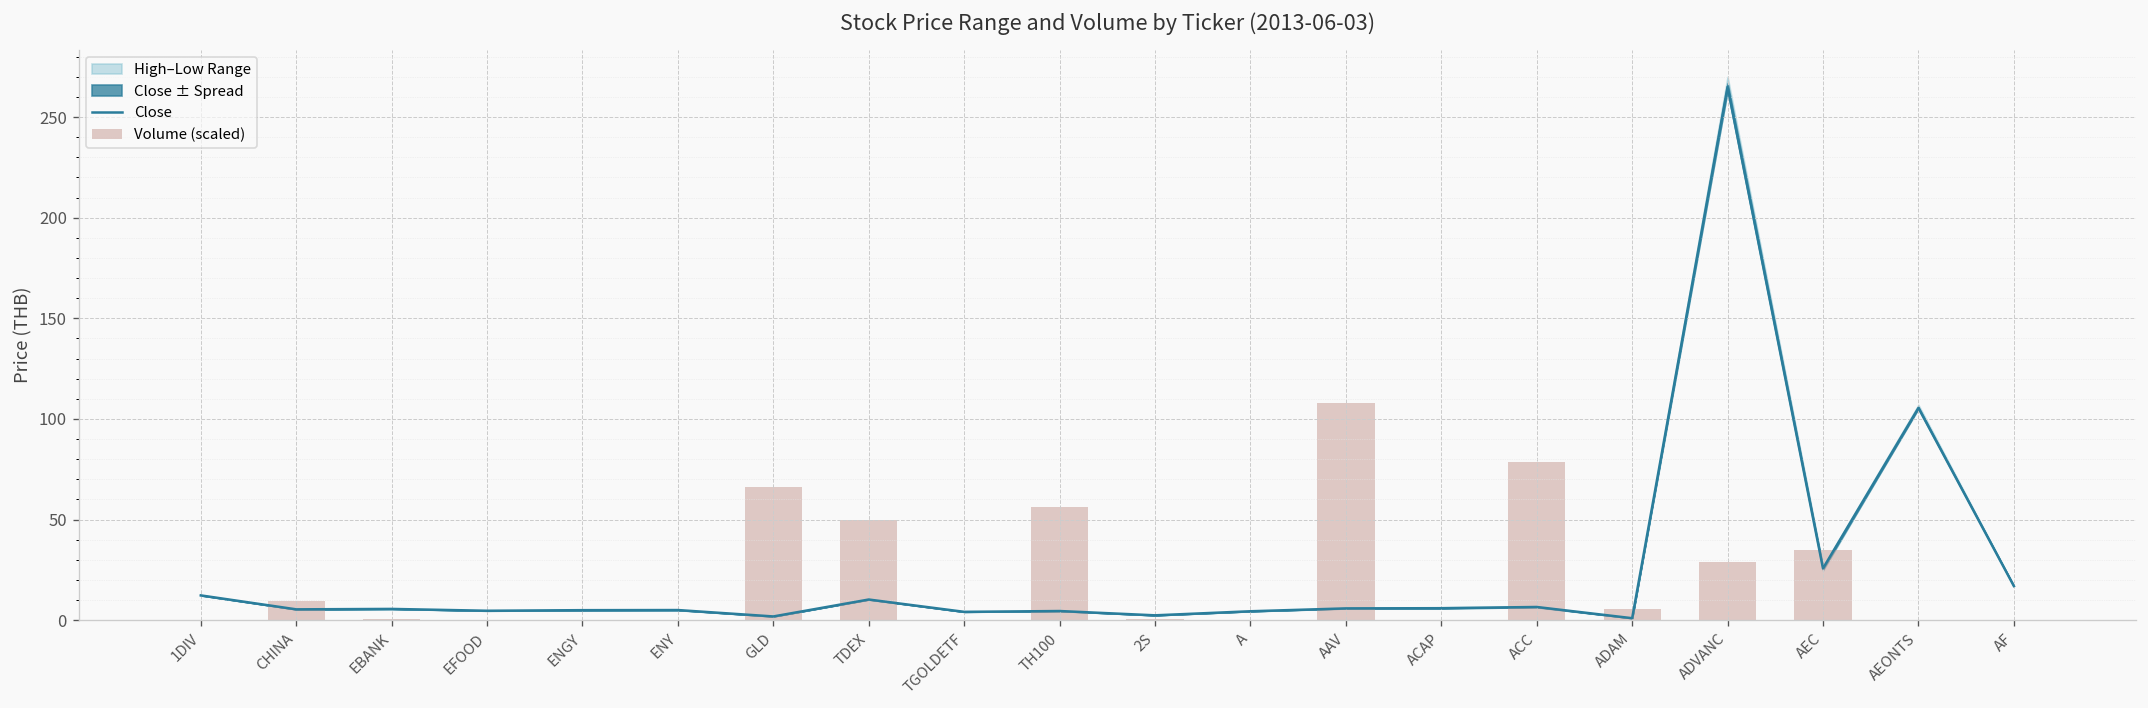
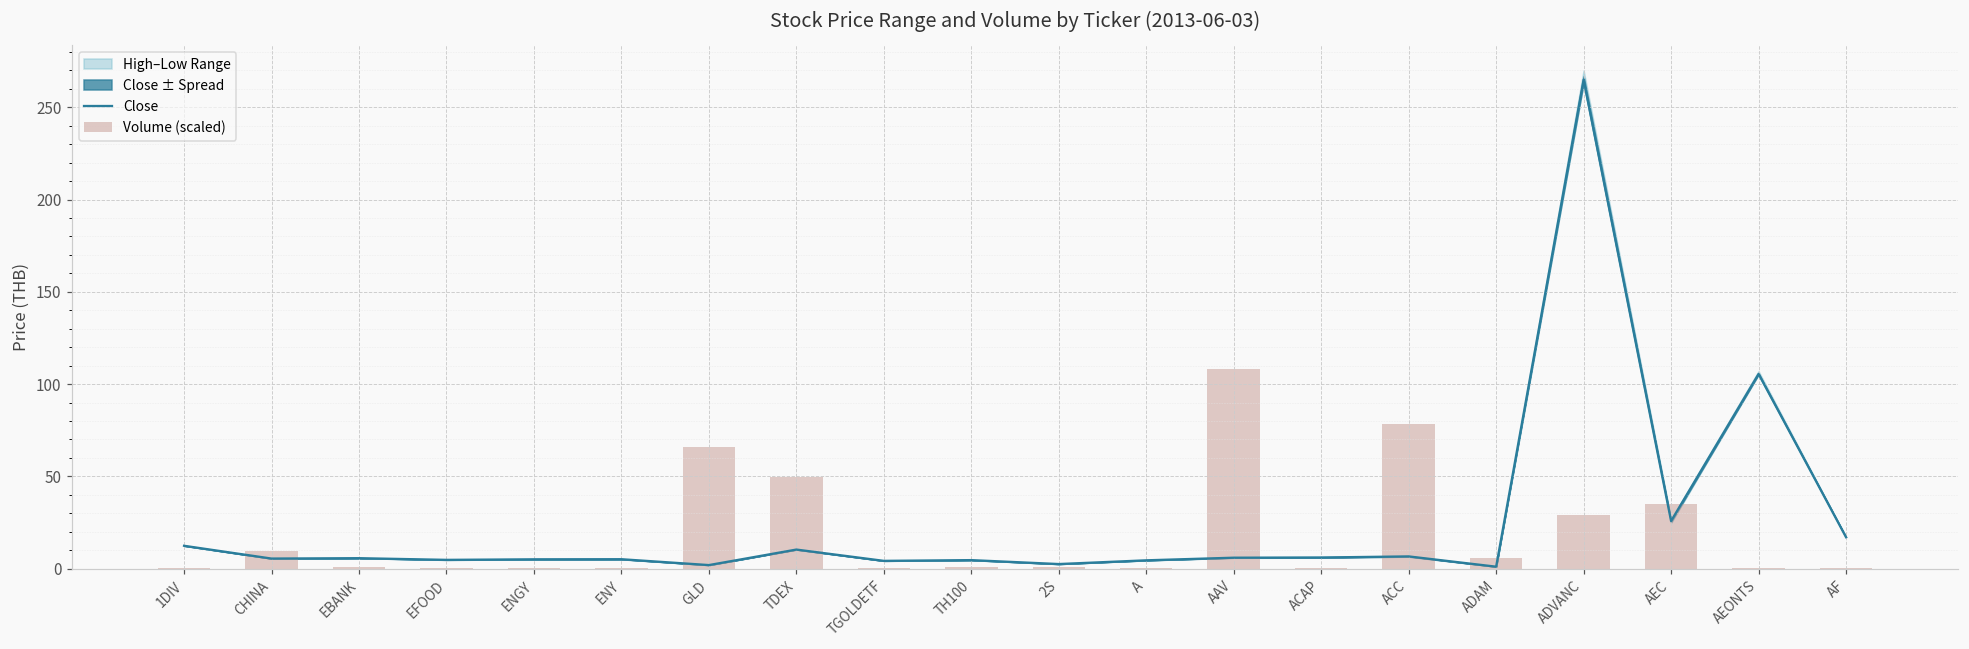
Volume (scaled), TH100: 56 -> 1
